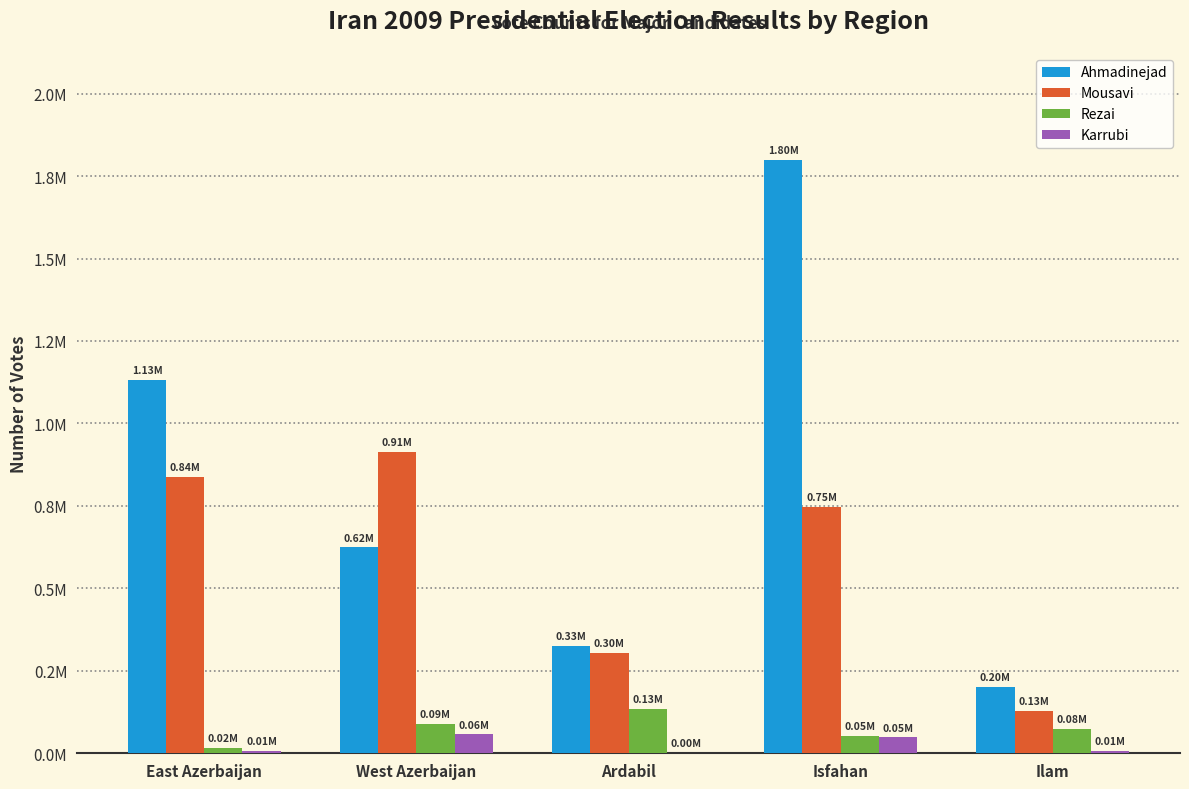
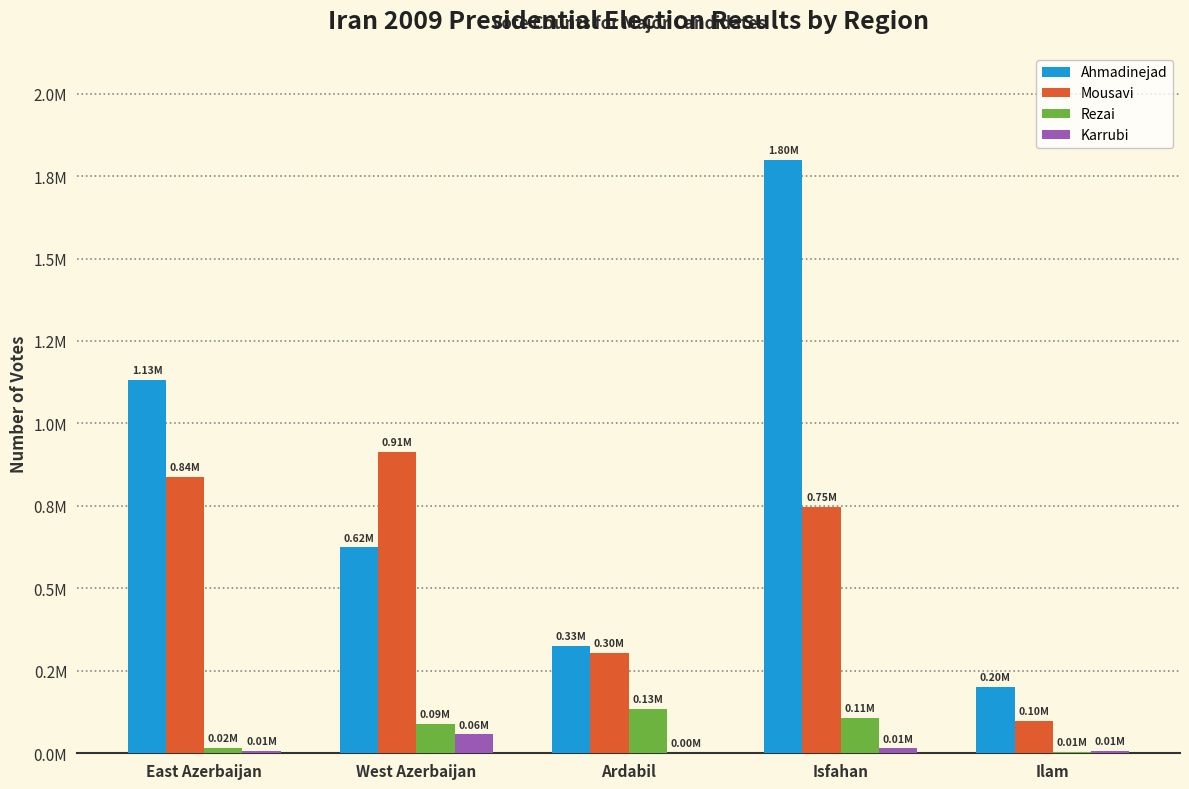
Rezai, Isfahan: 0.05M -> 0.11M
Karrubi, Isfahan: 0.05M -> 0.01M
Mousavi, Ilam: 0.13M -> 0.10M
Rezai, Ilam: 0.08M -> 0.01M
